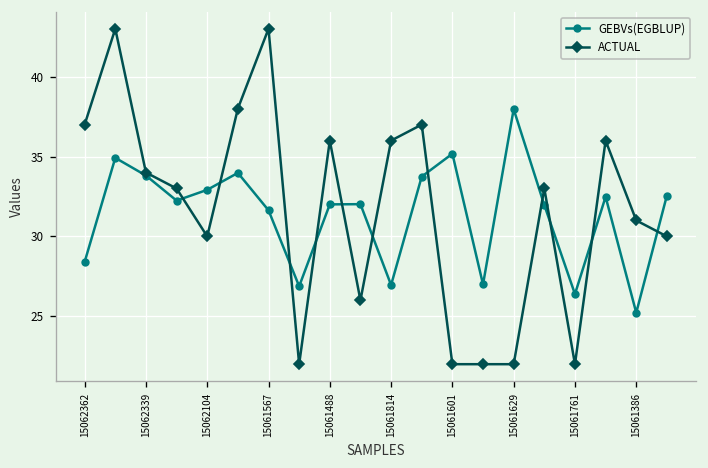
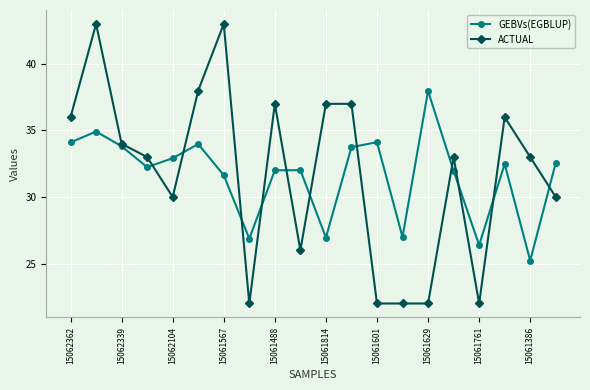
GEBVs(EGBLUP), 15062362: 28.4 -> 34.1
ACTUAL, 15062362: 37 -> 36
ACTUAL, 15061488: 36 -> 37
ACTUAL, 15061814: 36 -> 37
GEBVs(EGBLUP), 15061601: 35.2 -> 34.1
ACTUAL, 15061386: 31 -> 33
